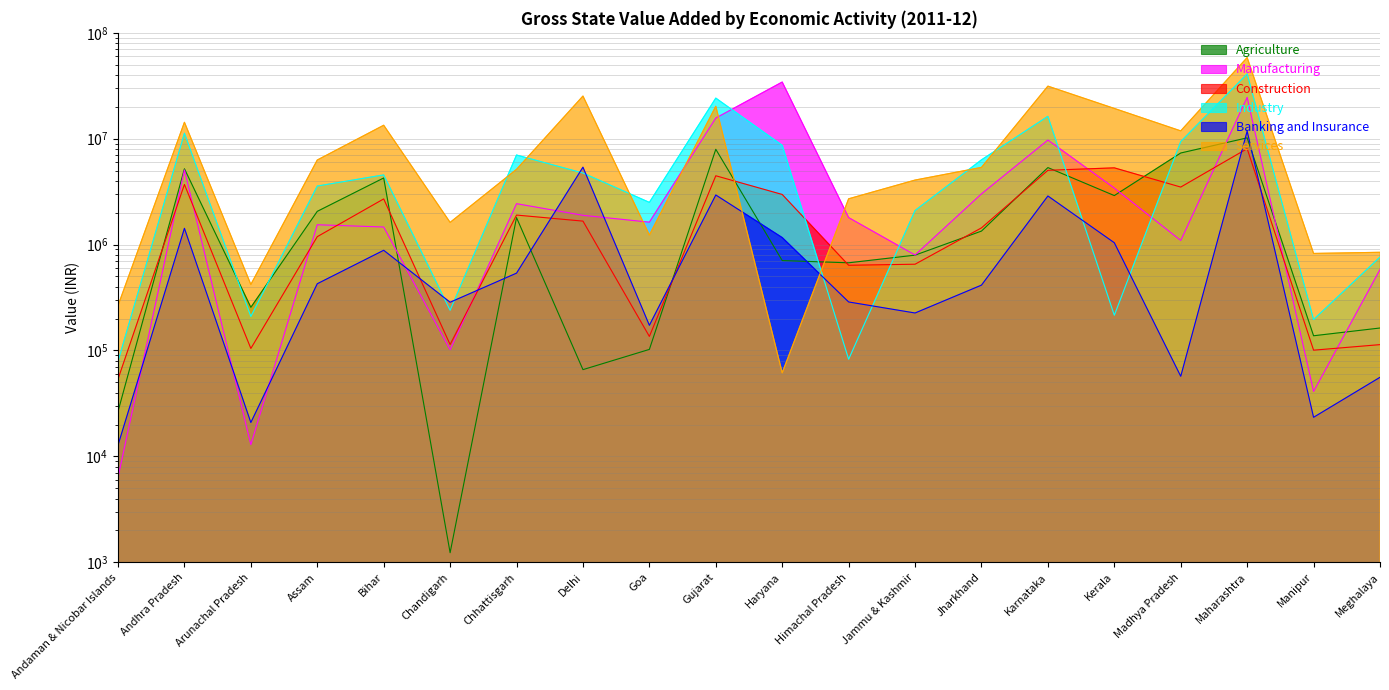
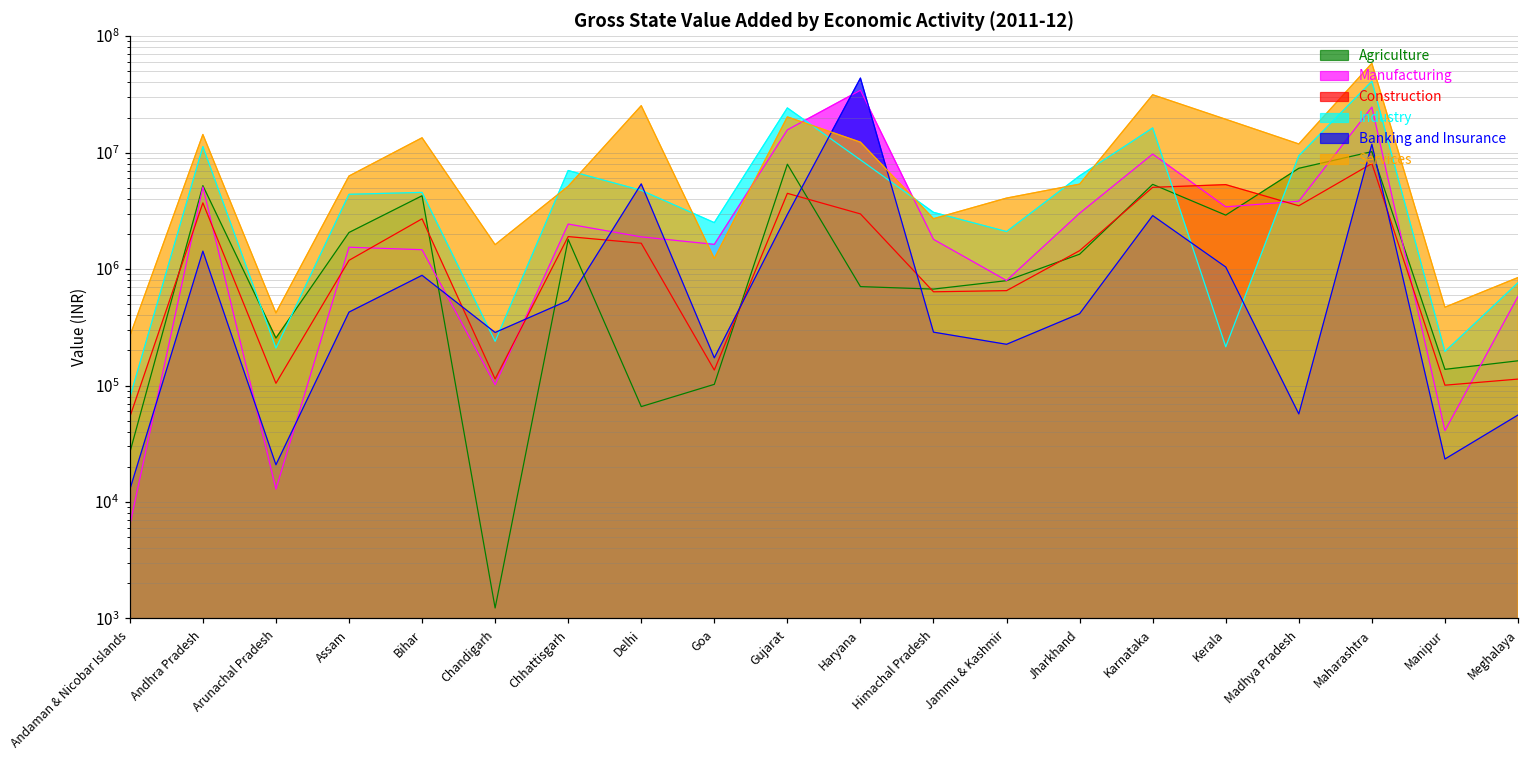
Industry, Assam: 3600000 -> 4400000
Banking and Insurance, Haryana: 1200000 -> 44000000
Services, Haryana: 60000 -> 12000000
Industry, Himachal Pradesh: 80000 -> 3100000
Manufacturing, Madhya Pradesh: 1100000 -> 3800000
Services, Manipur: 800000 -> 500000
